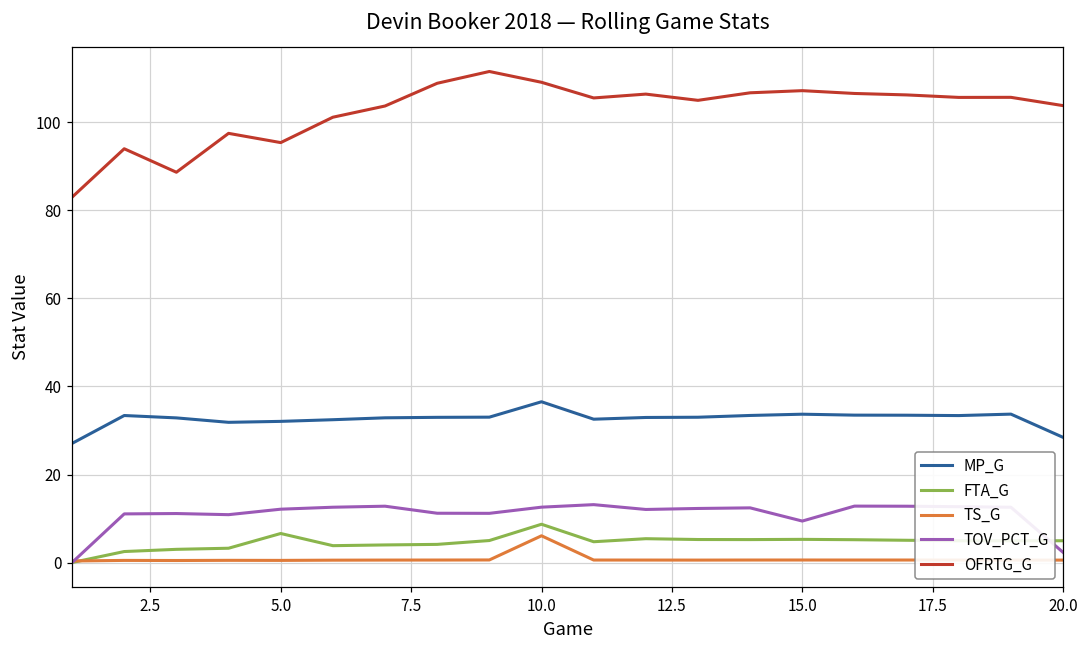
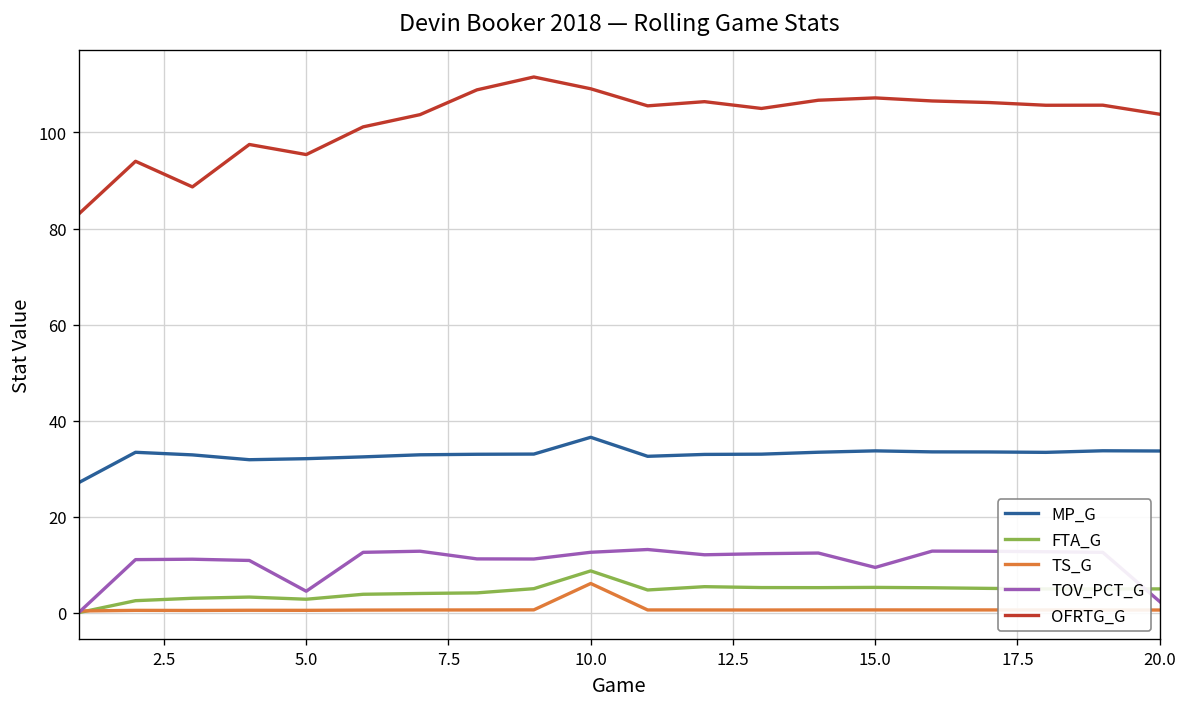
FTA_G, 5.0: 7 -> 3
TOV_PCT_G, 5.0: 12 -> 4
MP_G, 20.0: 28 -> 34
